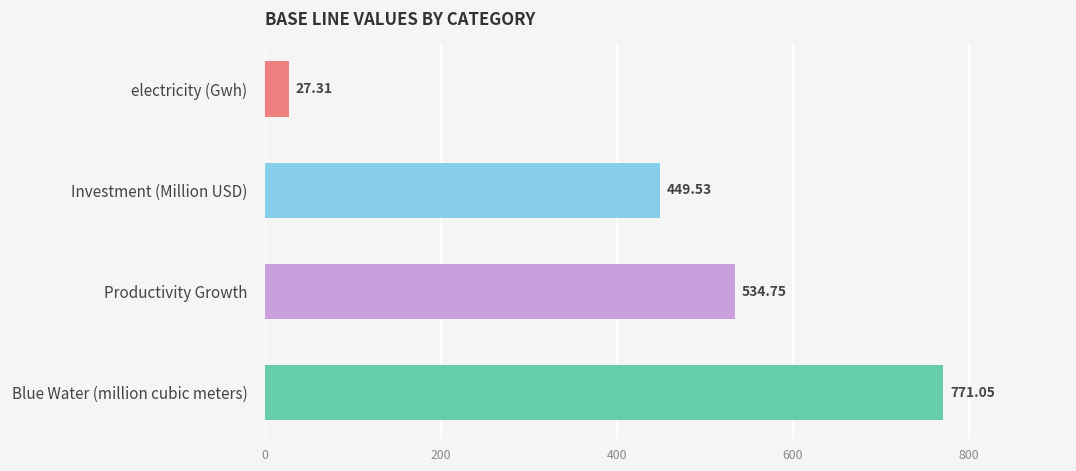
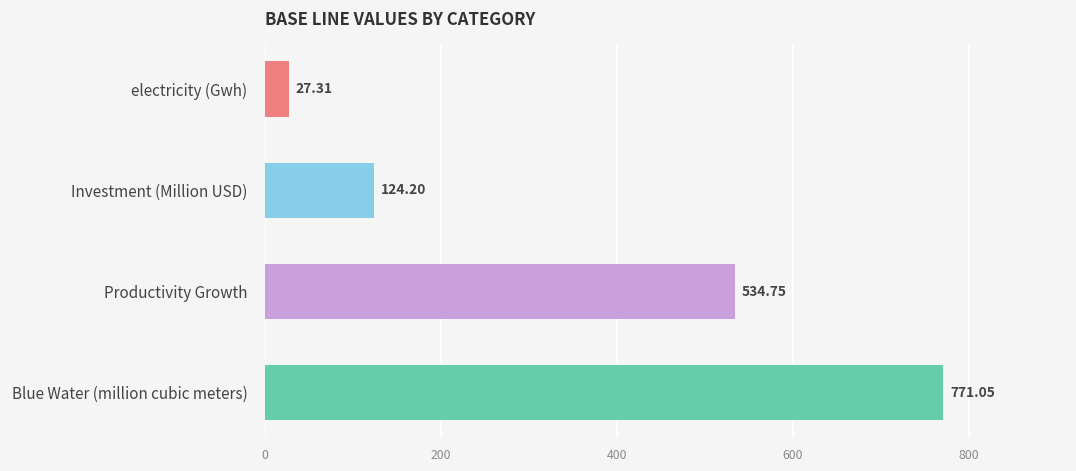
Investment (Million USD): 449.53 -> 124.20
